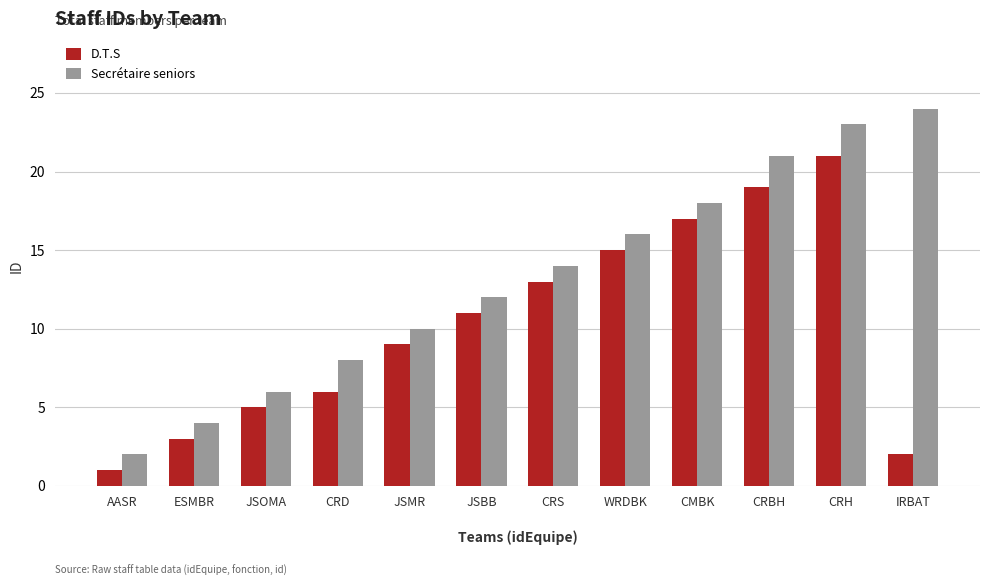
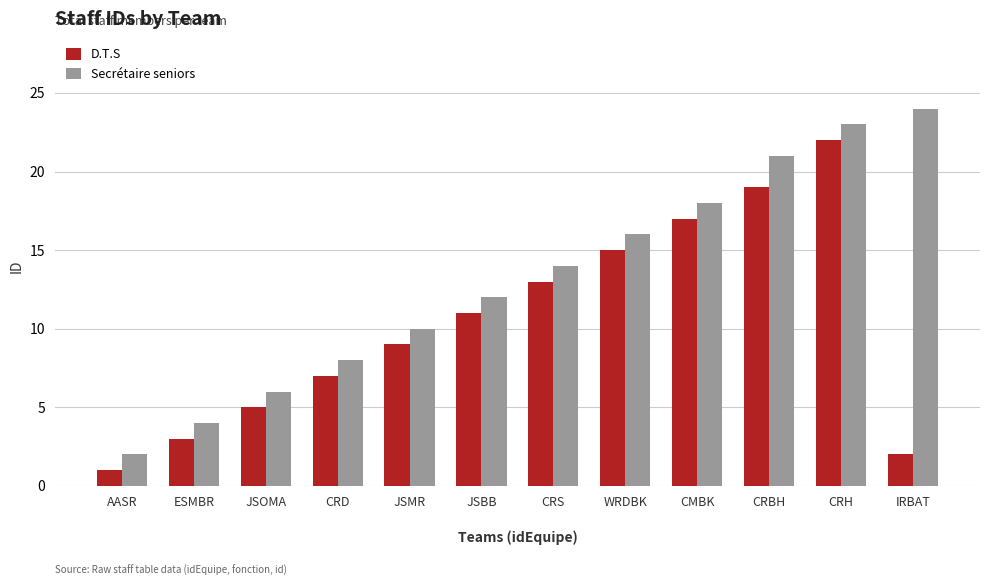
D.T.S, CRD: 6 -> 7
D.T.S, CRH: 21 -> 22
